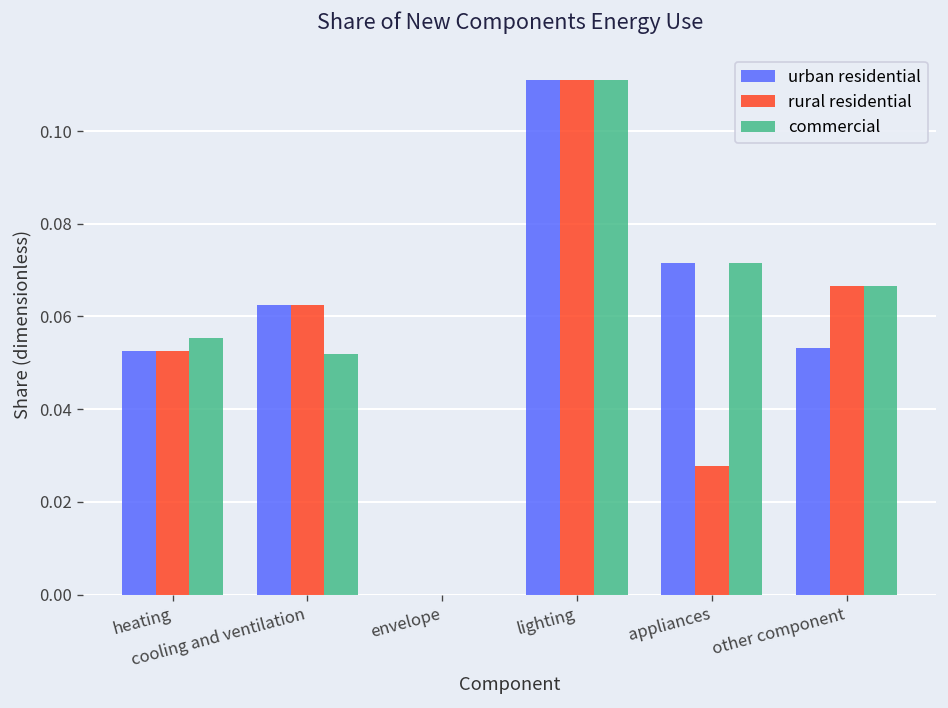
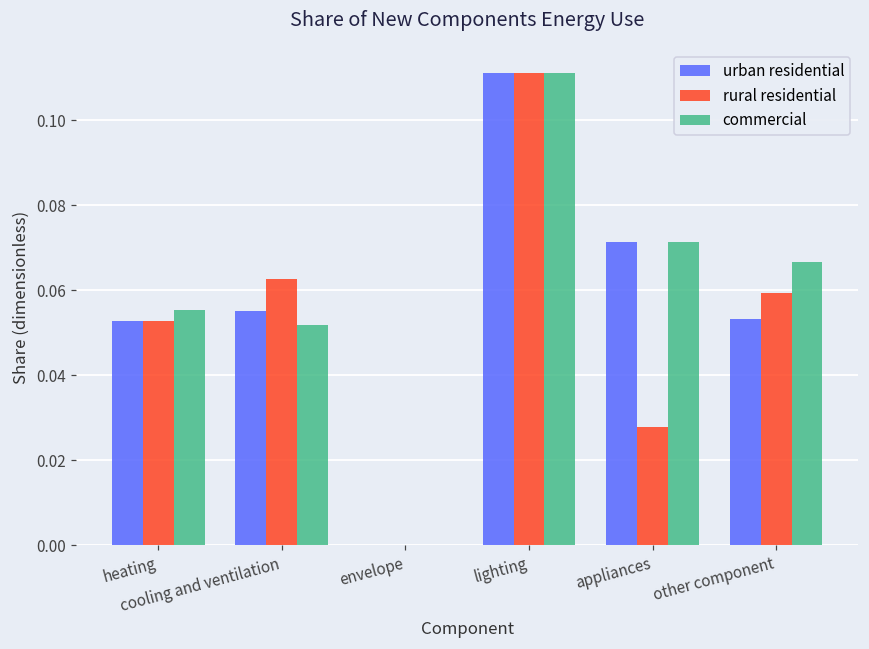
urban residential, cooling and ventilation: 0.063 -> 0.055
rural residential, other component: 0.067 -> 0.059
